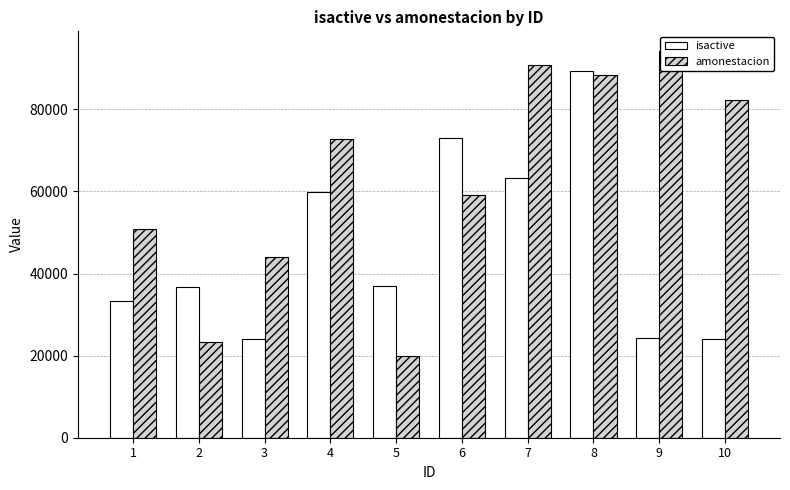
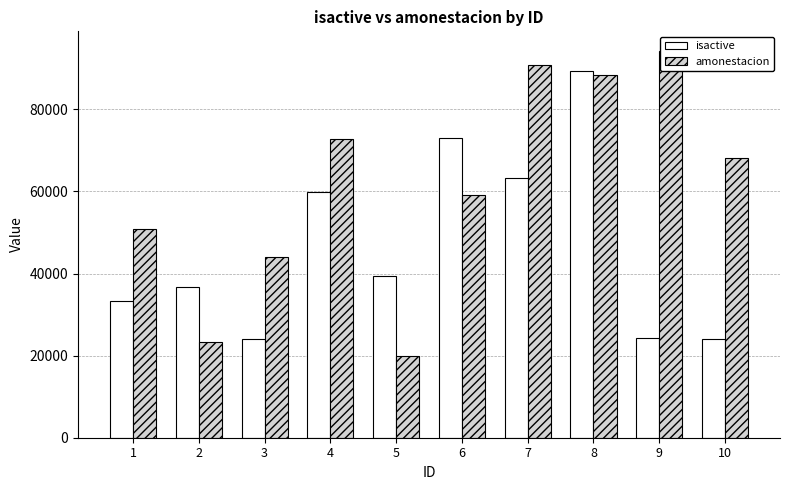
isactive, 5: 37000 -> 39000
amonestacion, 10: 82000 -> 68000
